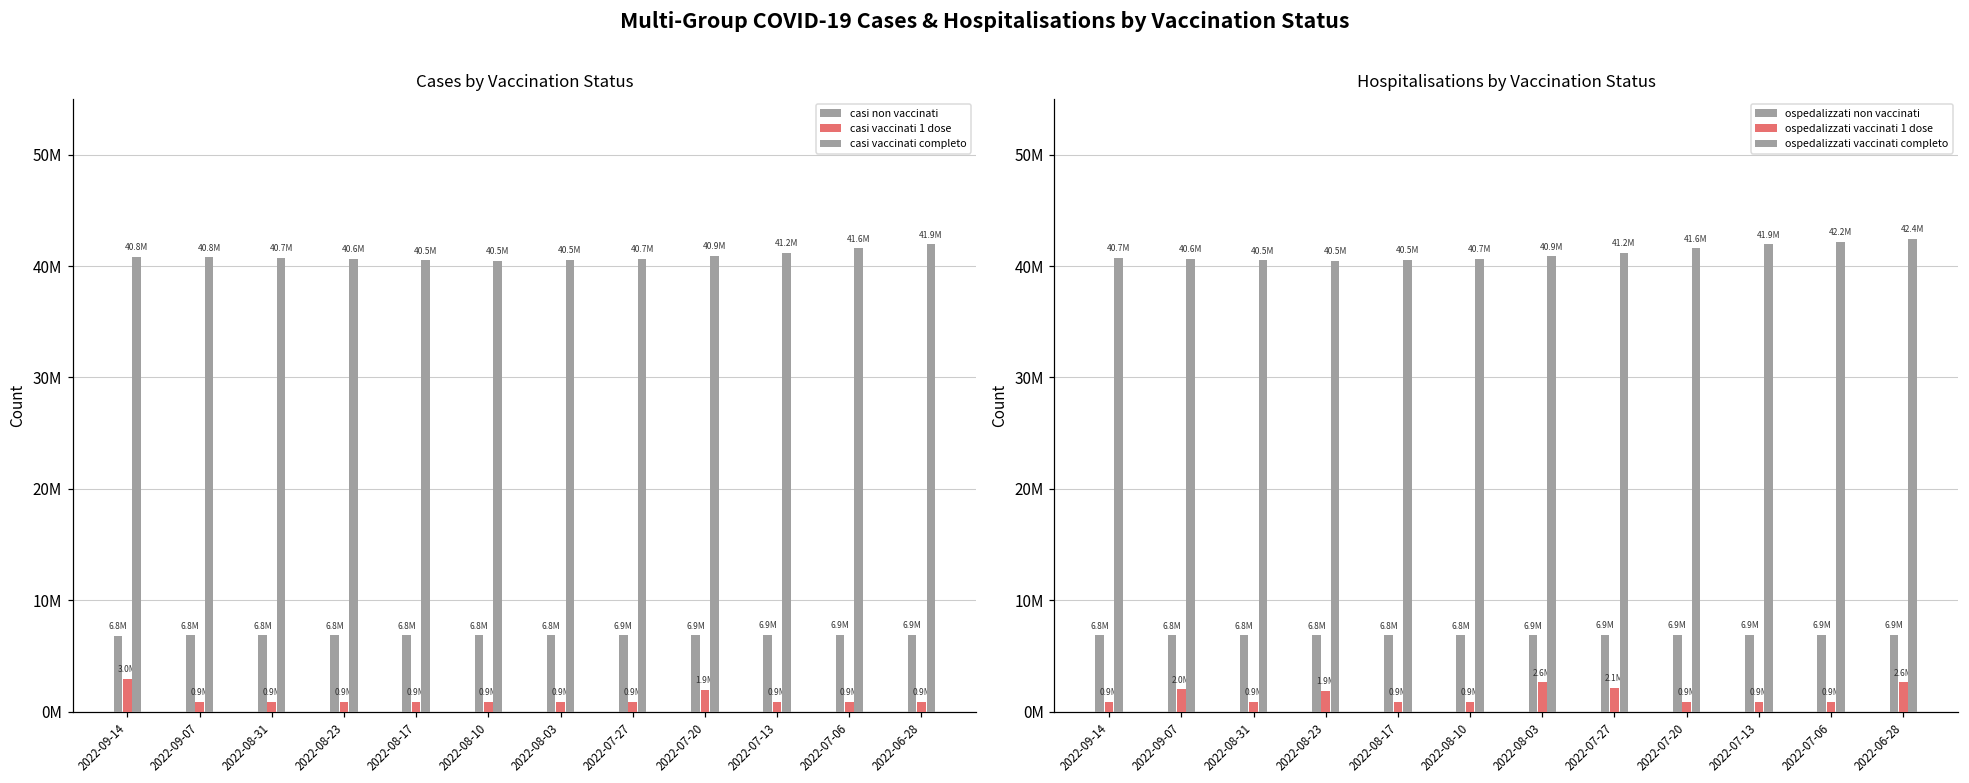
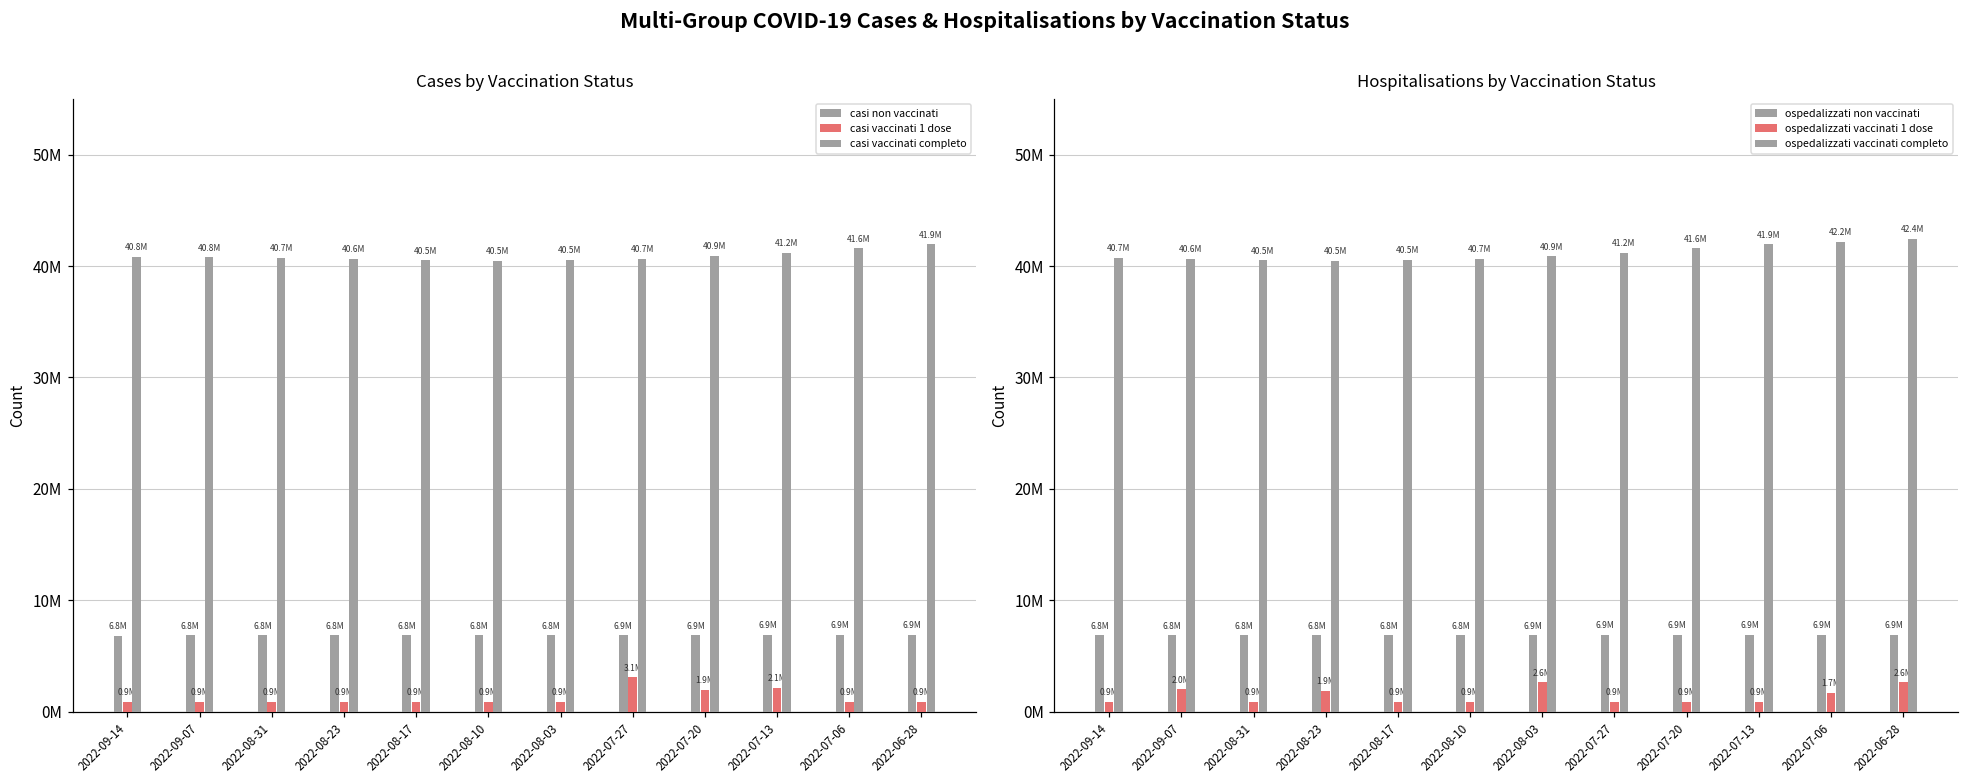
Cases by Vaccination Status, casi vaccinati 1 dose, 2022-09-14: 3.0M -> 0.9M
Cases by Vaccination Status, casi vaccinati 1 dose, 2022-07-27: 0.9M -> 3.1M
Cases by Vaccination Status, casi vaccinati 1 dose, 2022-07-13: 0.9M -> 2.1M
Hospitalisations by Vaccination Status, ospedalizzati vaccinati 1 dose, 2022-07-27: 2.1M -> 0.9M
Hospitalisations by Vaccination Status, ospedalizzati vaccinati 1 dose, 2022-07-06: 0.9M -> 1.7M
